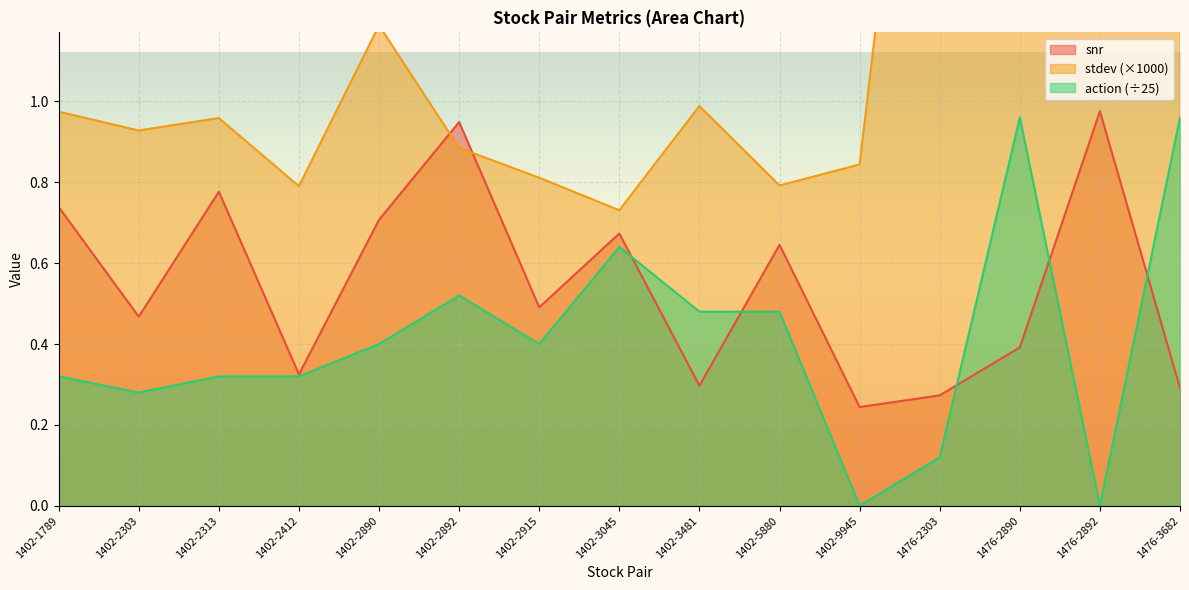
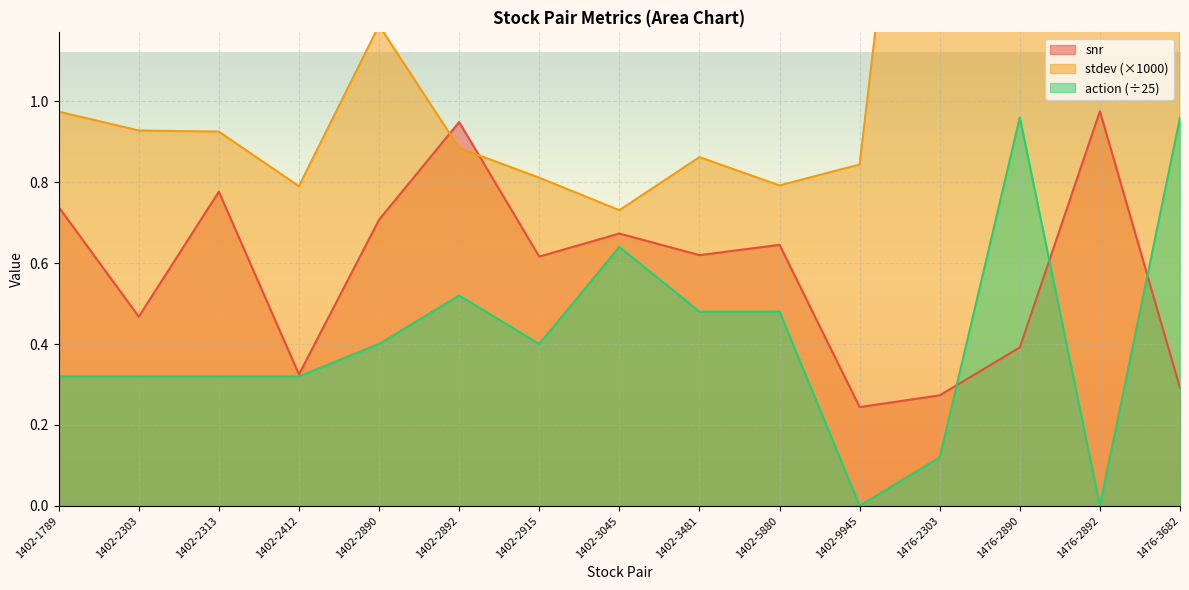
action (÷25), 1402-2303: 0.28 -> 0.32
stdev (×1000), 1402-2313: 0.96 -> 0.92
snr, 1402-2915: 0.49 -> 0.62
snr, 1402-3481: 0.30 -> 0.62
stdev (×1000), 1402-3481: 0.99 -> 0.86
